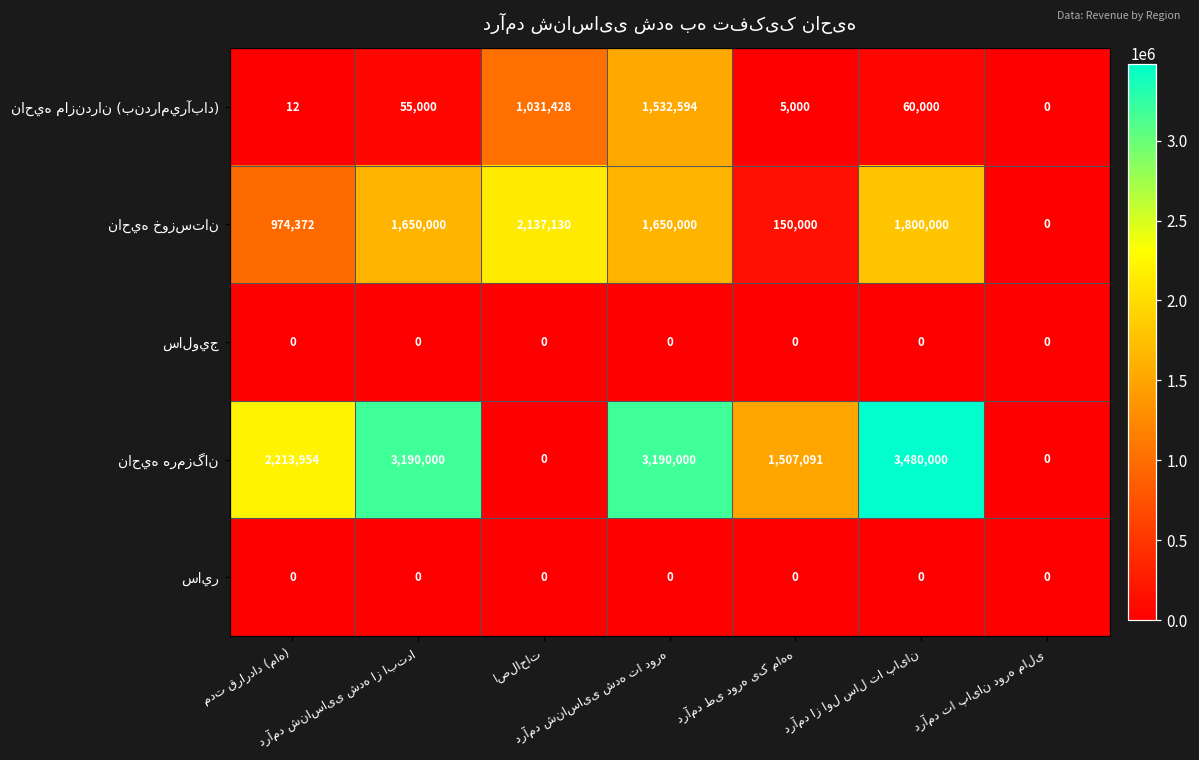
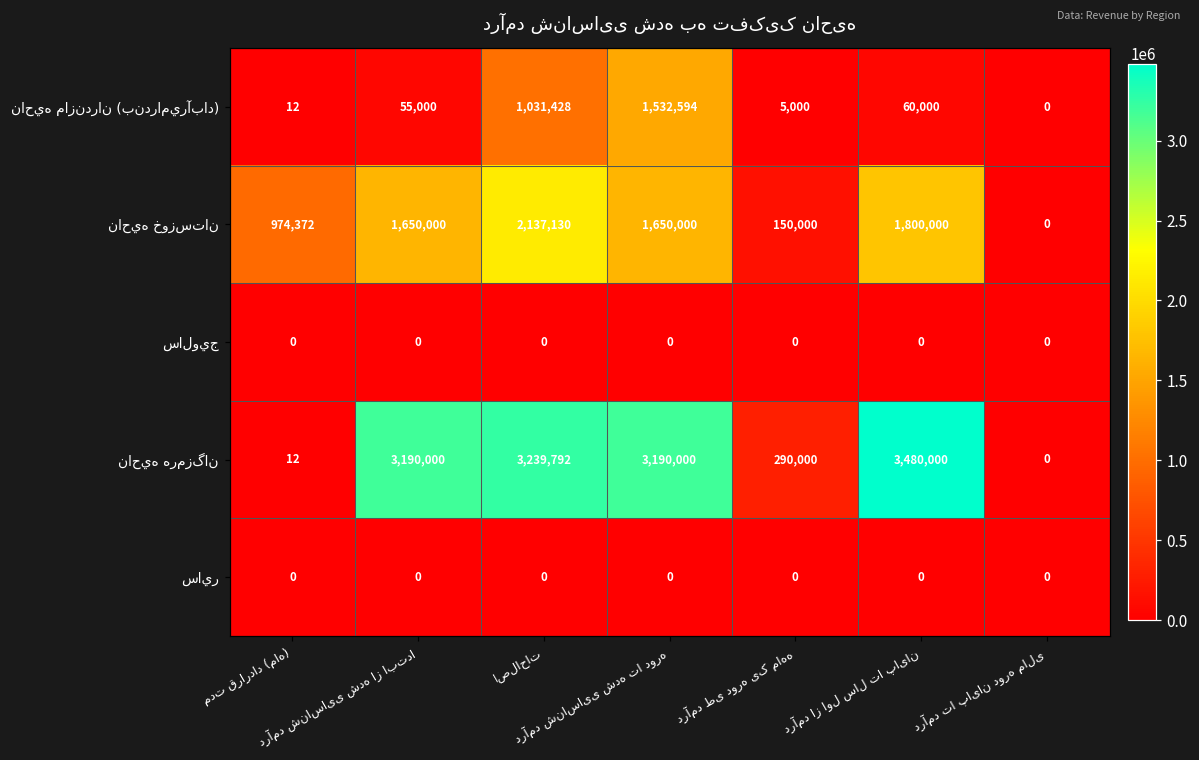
ناحيه هرمزگان, مدت قرارداد (ماه): 2,213,954 -> 12
ناحيه هرمزگان, اصلاحات: 0 -> 3,239,792
ناحيه هرمزگان, درآمد طی دوره یک ماهه: 1,507,091 -> 290,000
